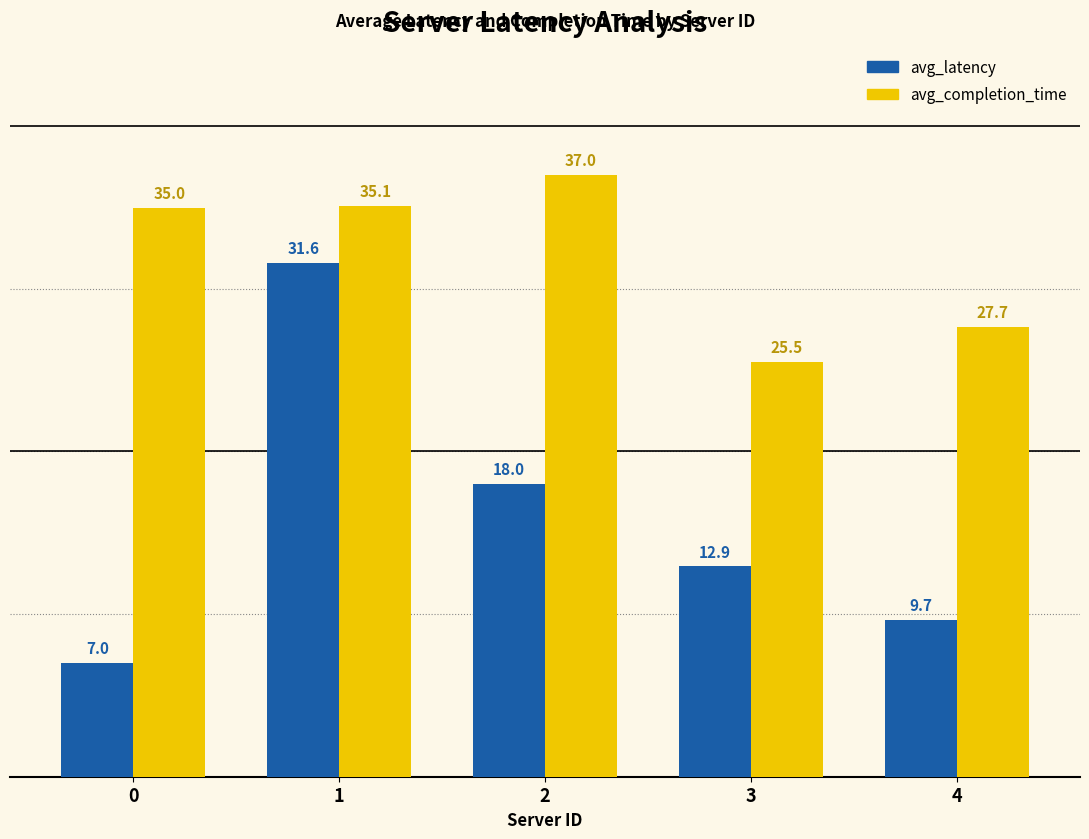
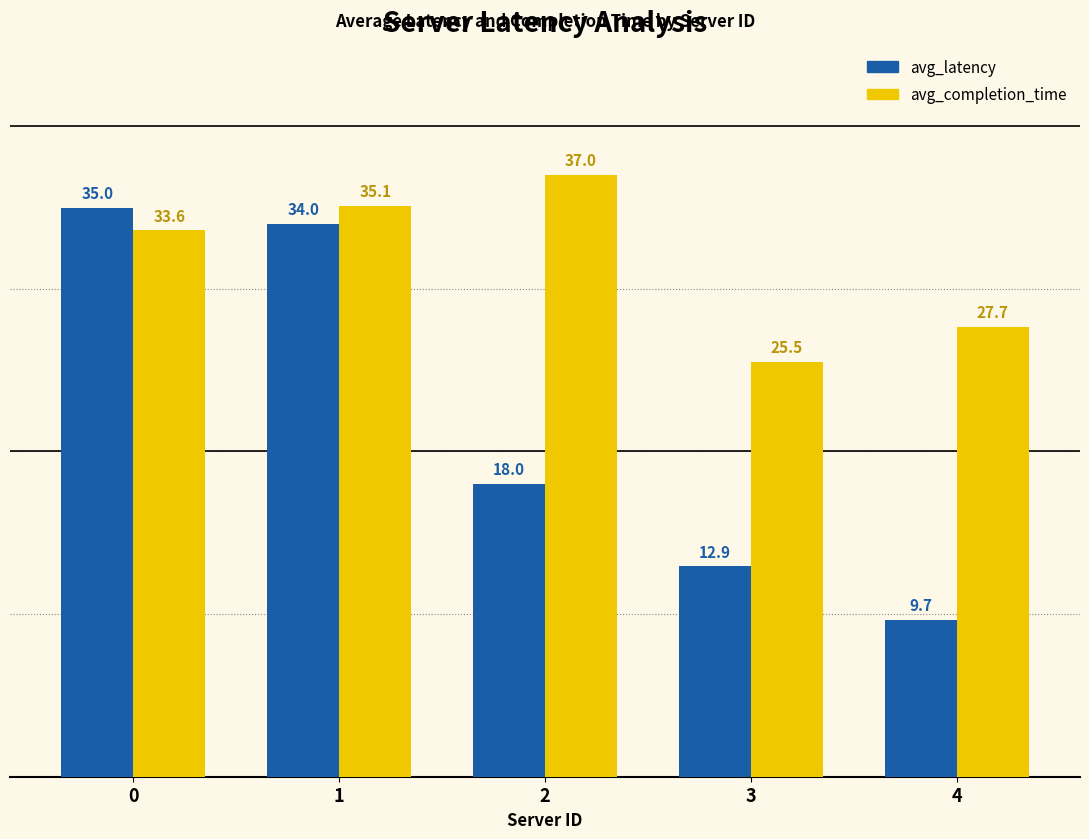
avg_latency, 0: 7.0 -> 35.0
avg_completion_time, 0: 35.0 -> 33.6
avg_latency, 1: 31.6 -> 34.0
